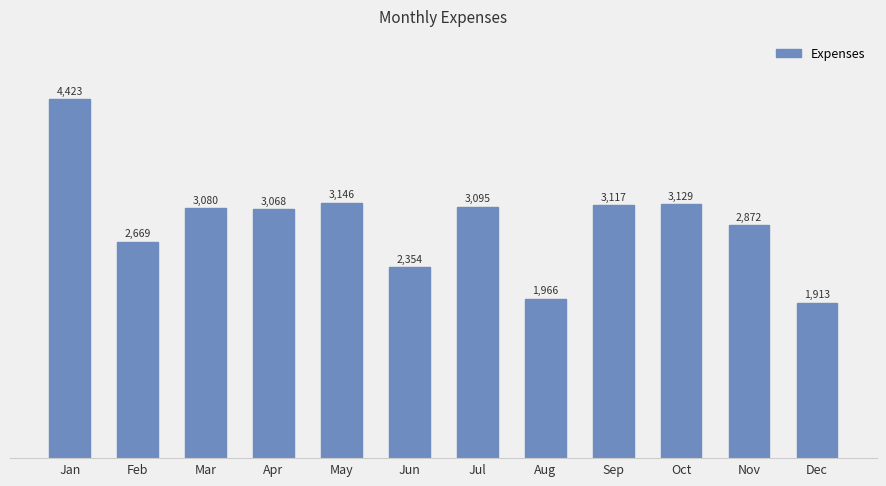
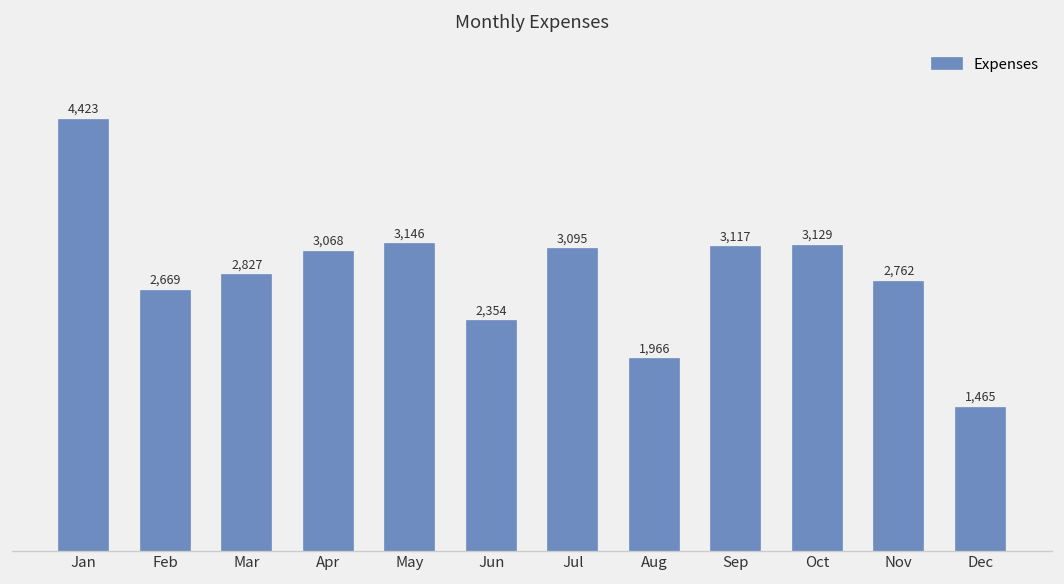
Mar: 3,080 -> 2,827
Nov: 2,872 -> 2,762
Dec: 1,913 -> 1,465
